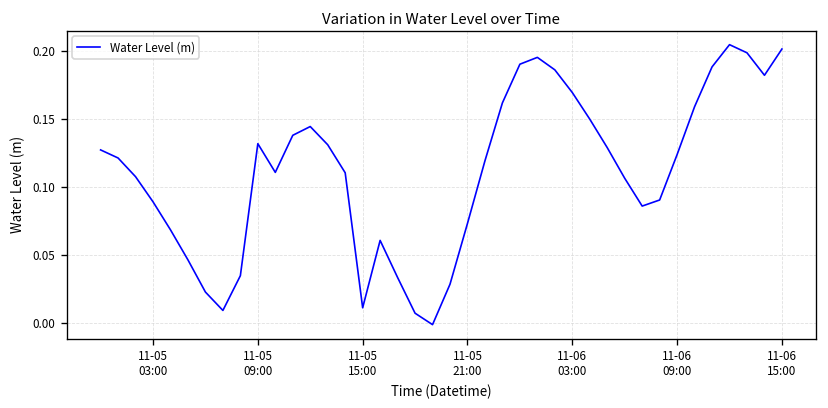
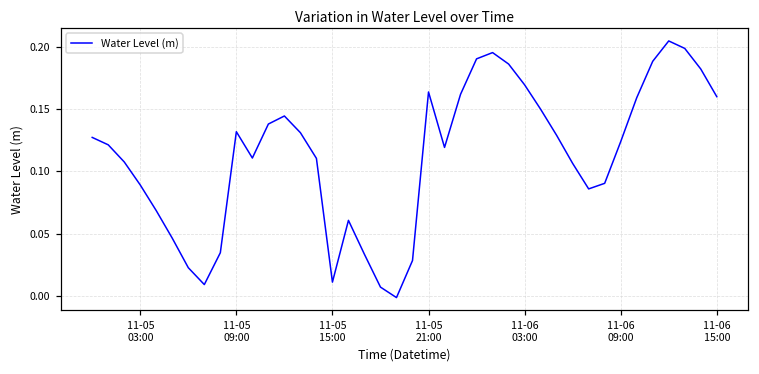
11-05 21:00: 0.073 -> 0.164
11-06 15:00: 0.201 -> 0.160
